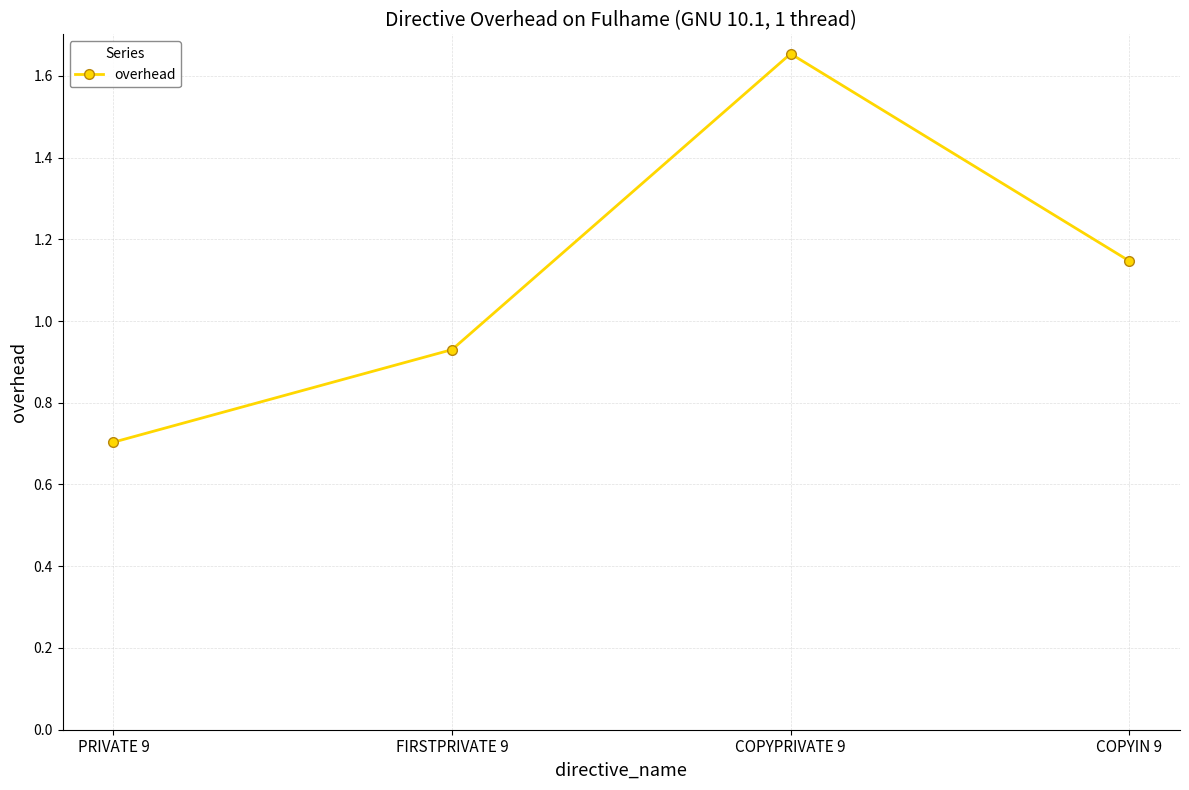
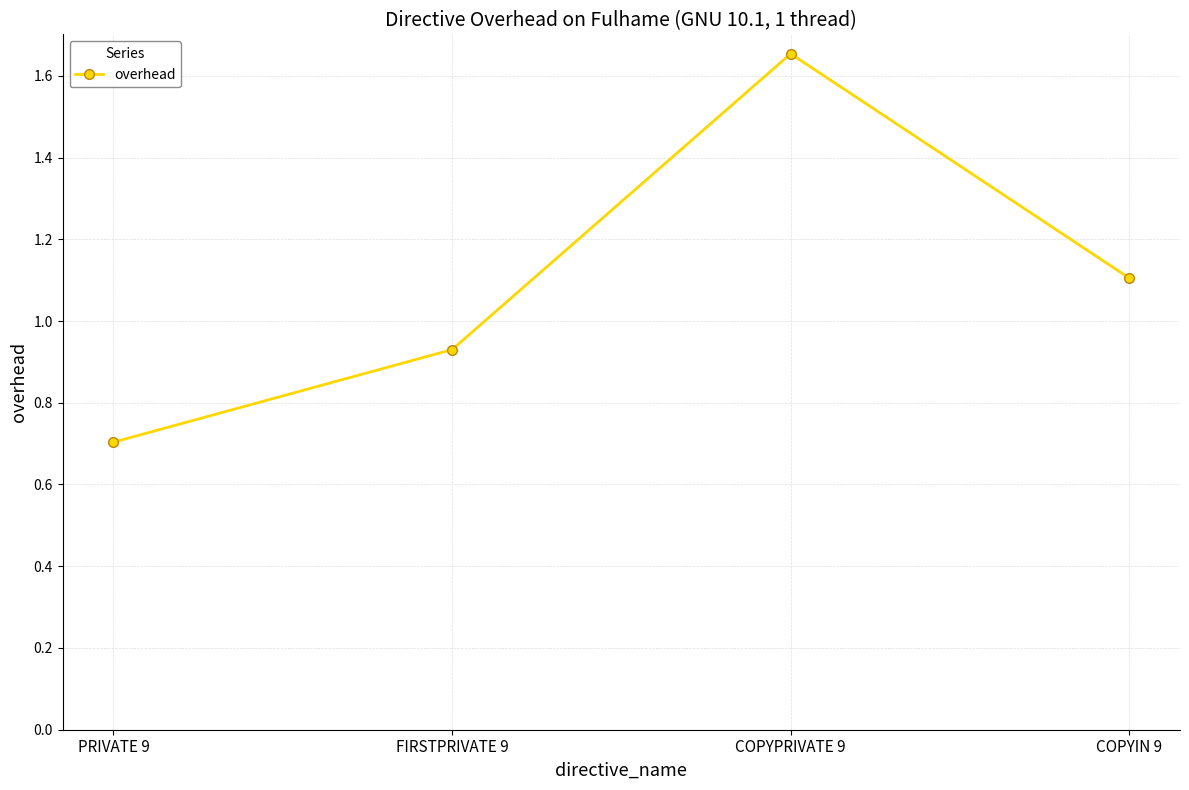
COPYIN 9: 1.15 -> 1.11
